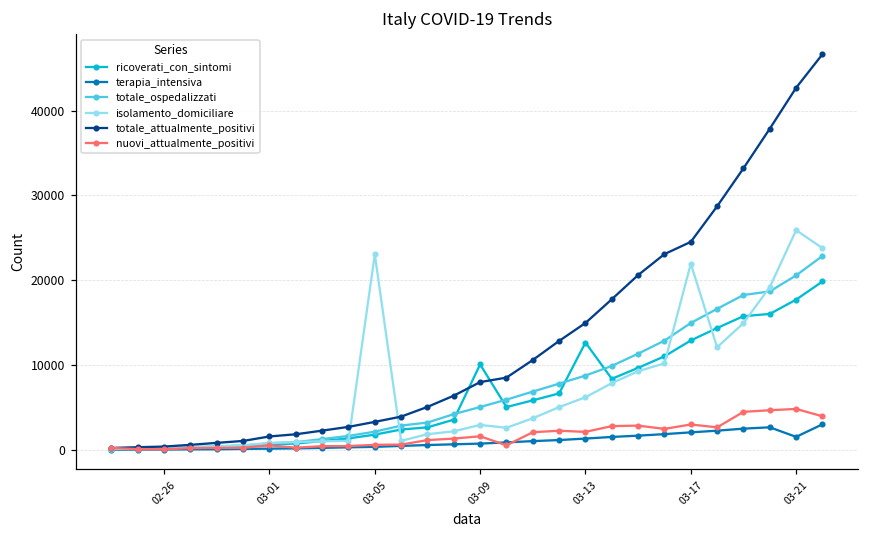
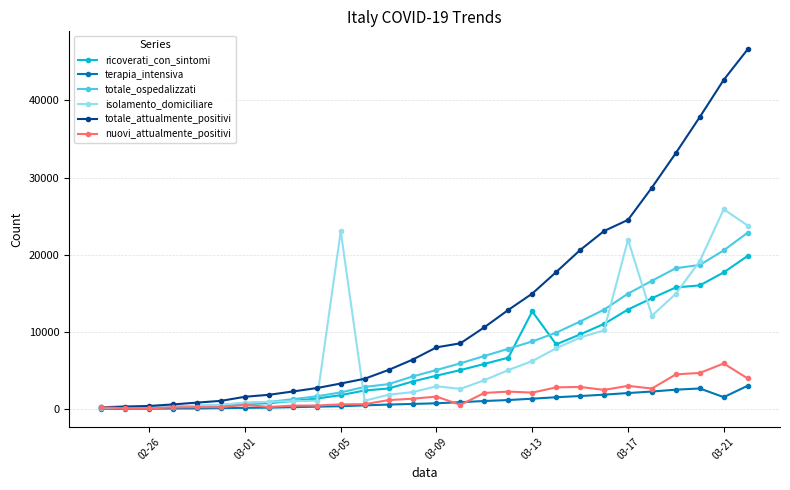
ricoverati_con_sintomi, 03-09: 10000 -> 4000
nuovi_attualmente_positivi, 03-21: 5000 -> 6000
